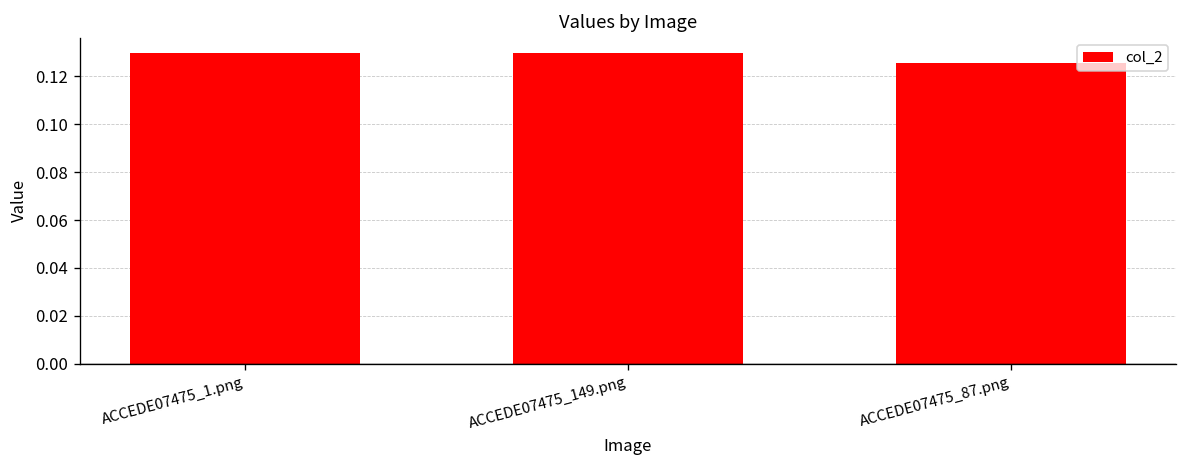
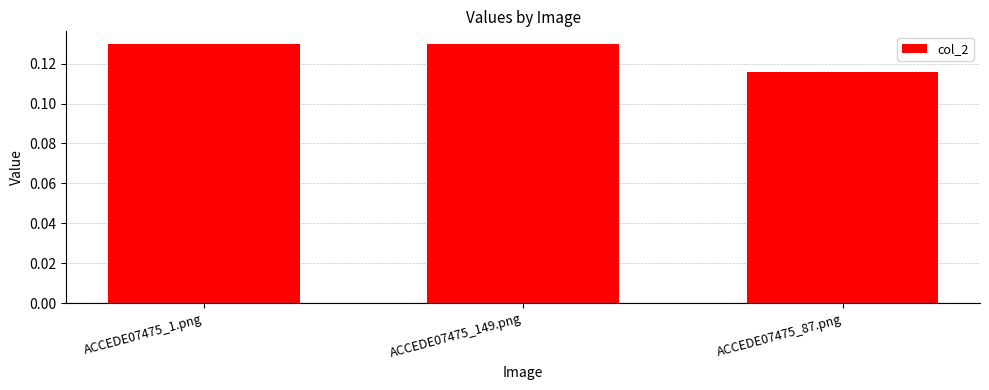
ACCEDE07475_87.png: 0.125 -> 0.116
